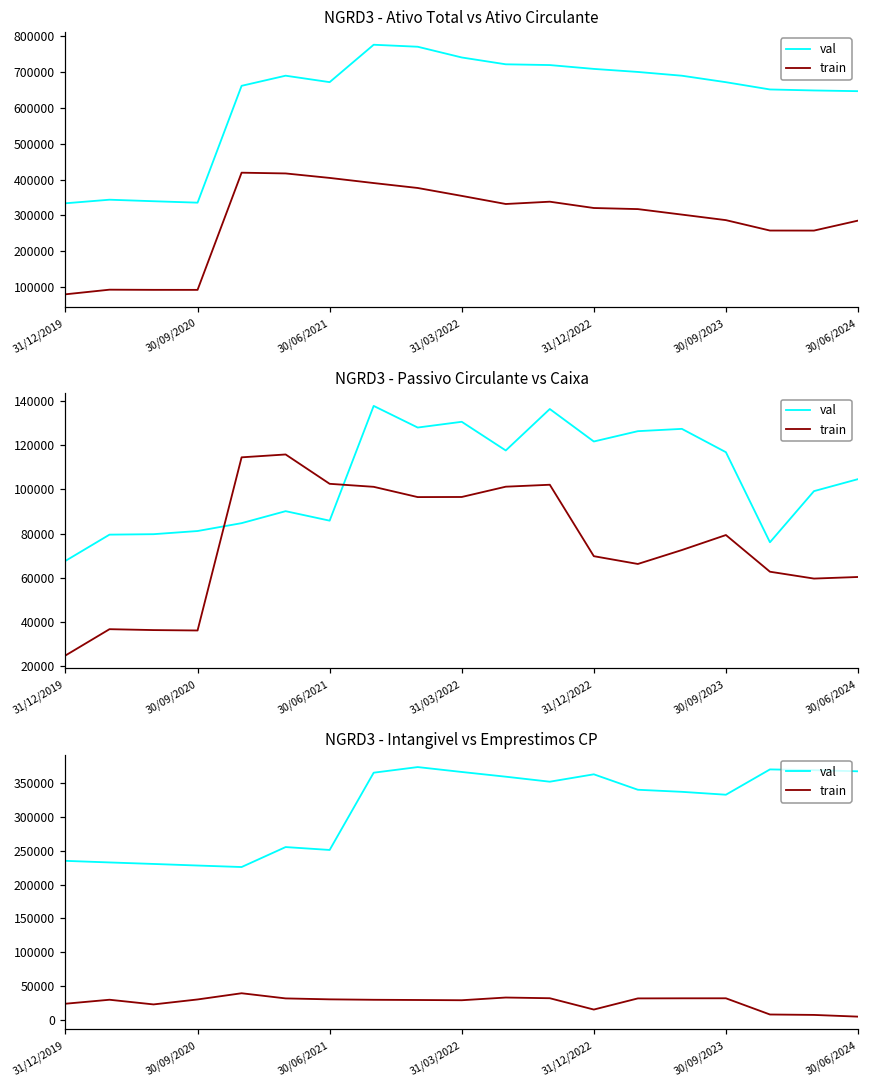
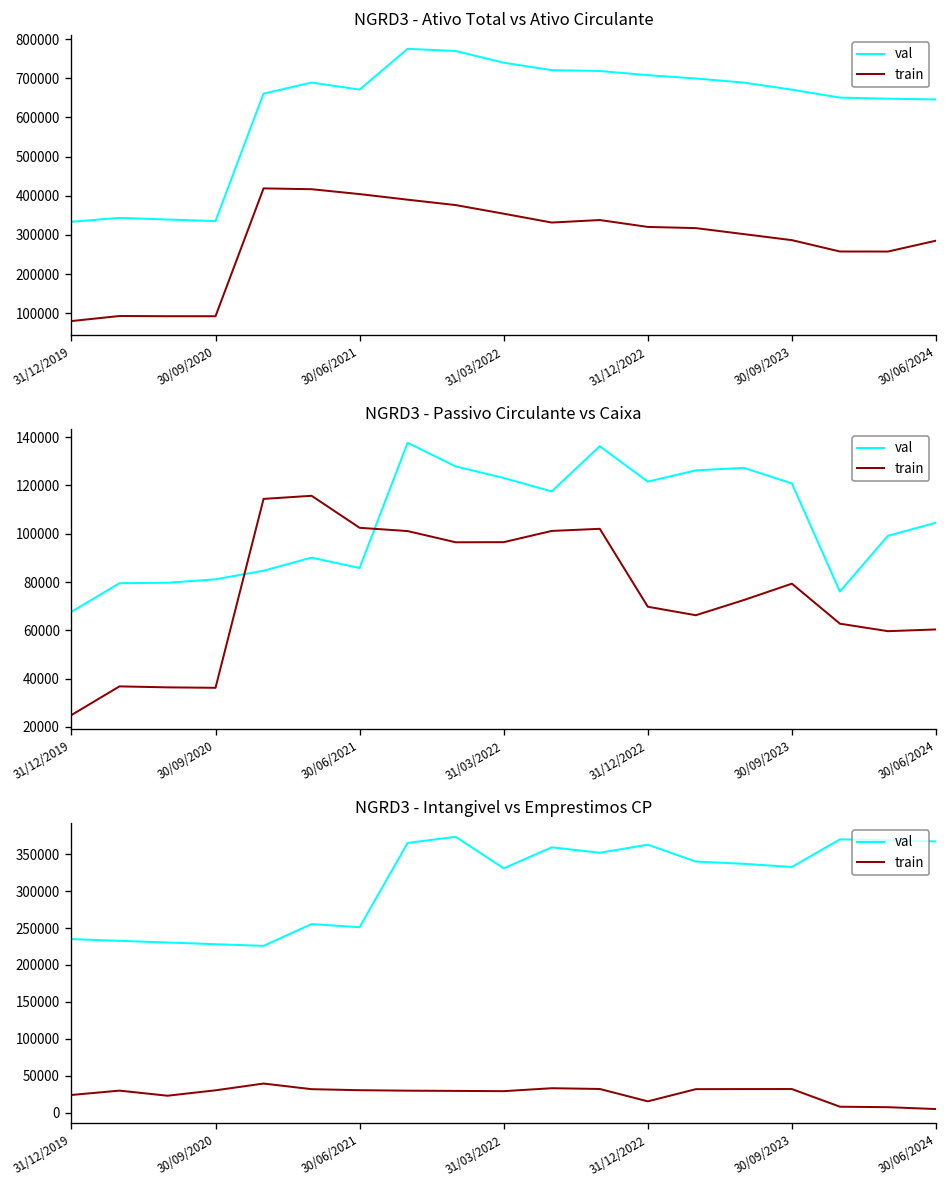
NGRD3 - Passivo Circulante vs Caixa, val, 31/03/2022: 130000 -> 123000
NGRD3 - Passivo Circulante vs Caixa, val, 30/09/2023: 117000 -> 121000
NGRD3 - Intangivel vs Emprestimos CP, val, 31/03/2022: 370000 -> 330000
